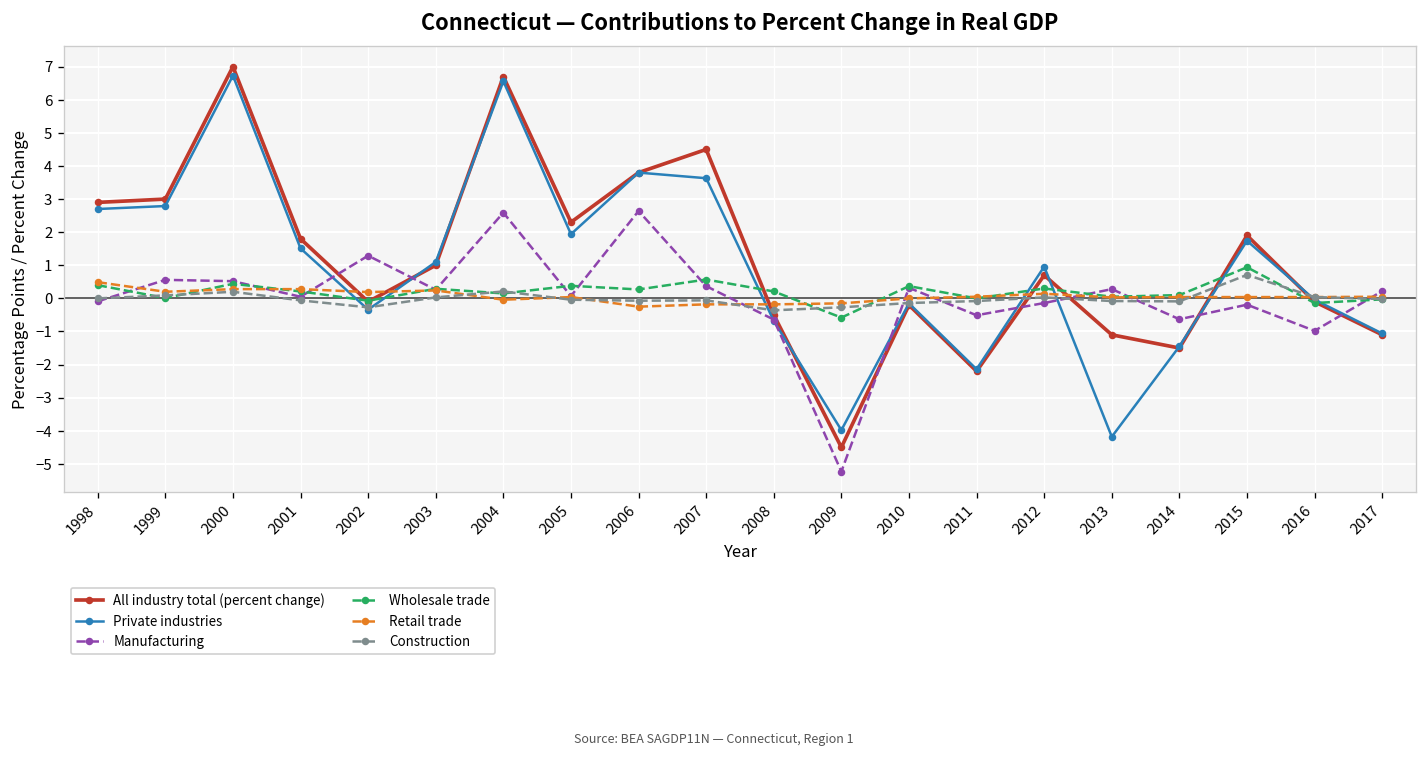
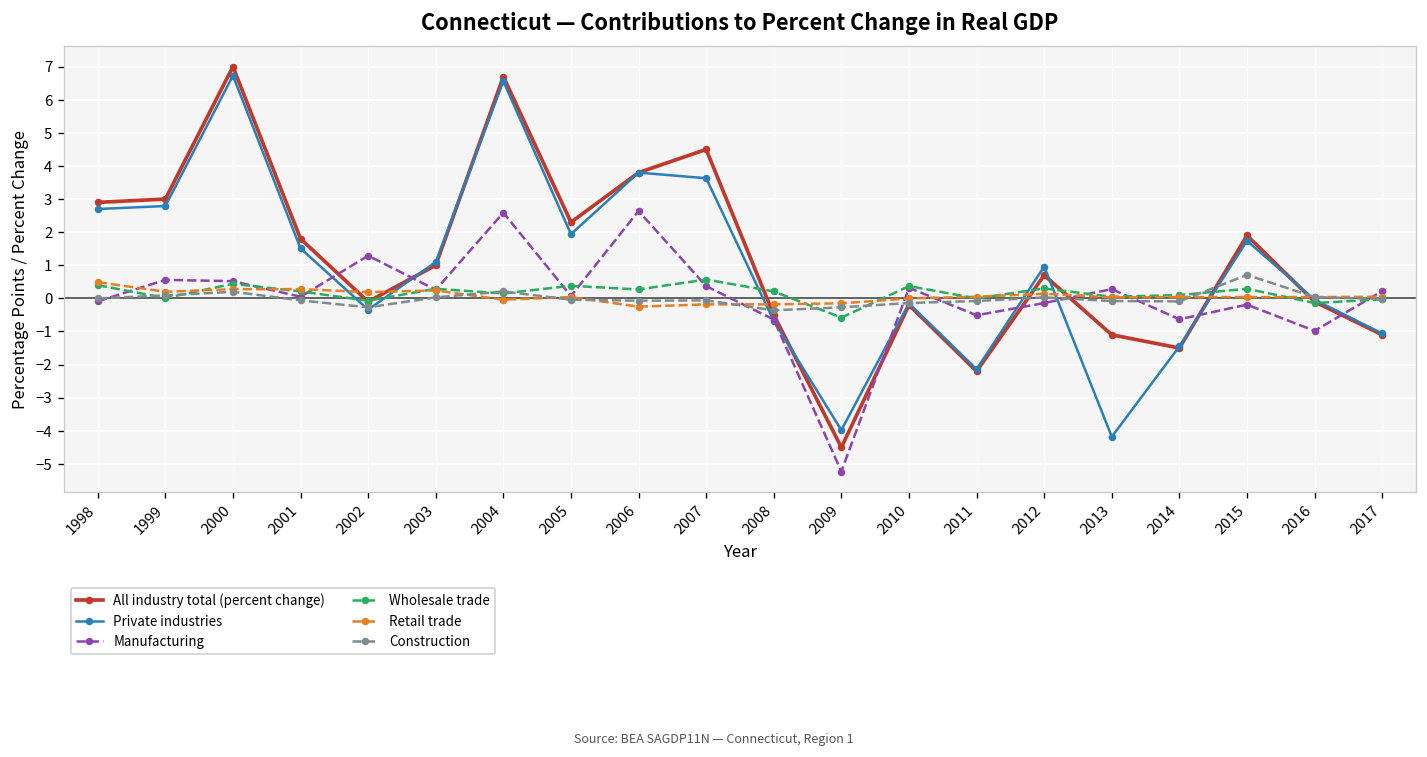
Wholesale trade, 2015: 0.9 -> 0.3
